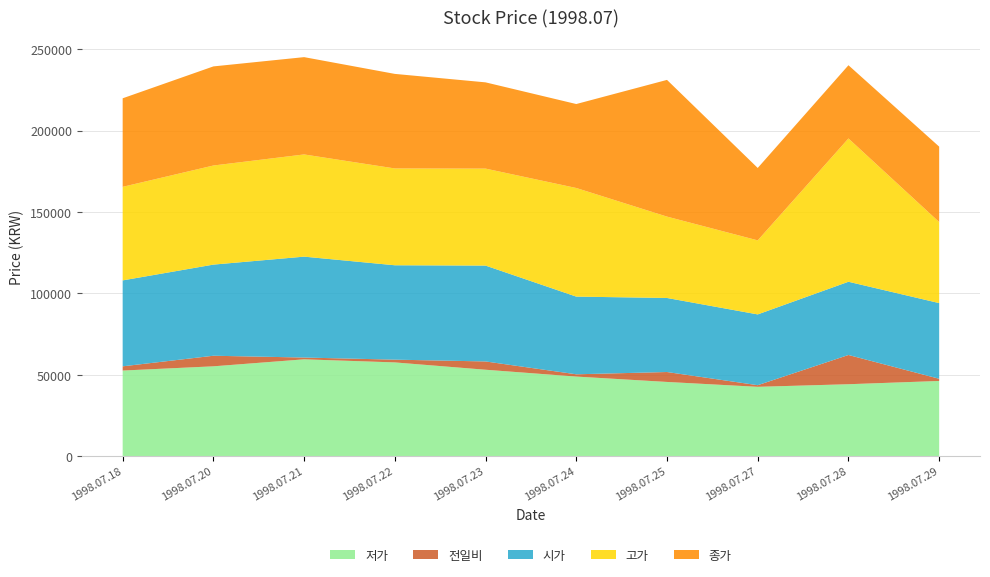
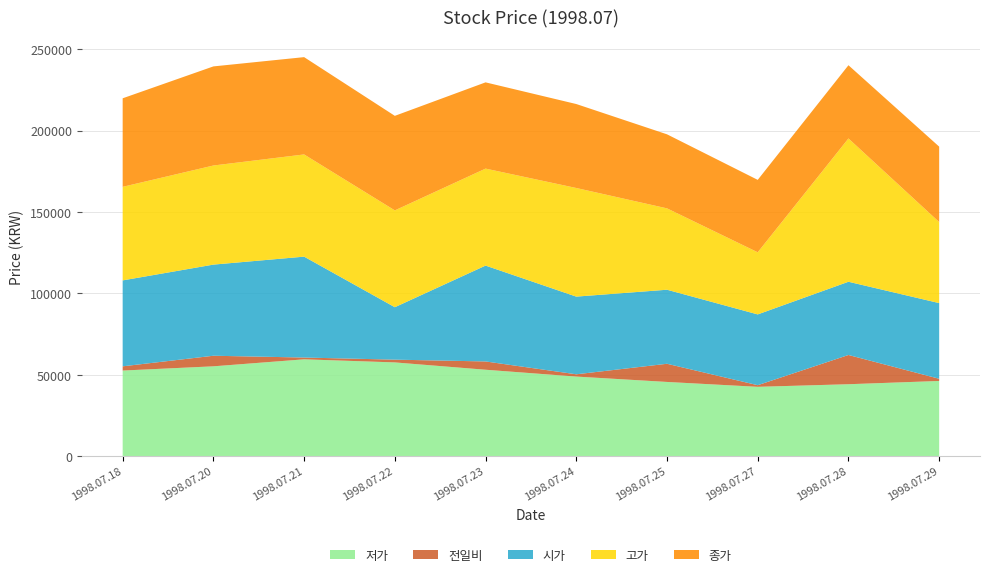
시가, 1998.07.22: 58000 -> 32000
전일비, 1998.07.25: 6000 -> 11000
종가, 1998.07.25: 84000 -> 46000
고가, 1998.07.27: 46000 -> 38000
